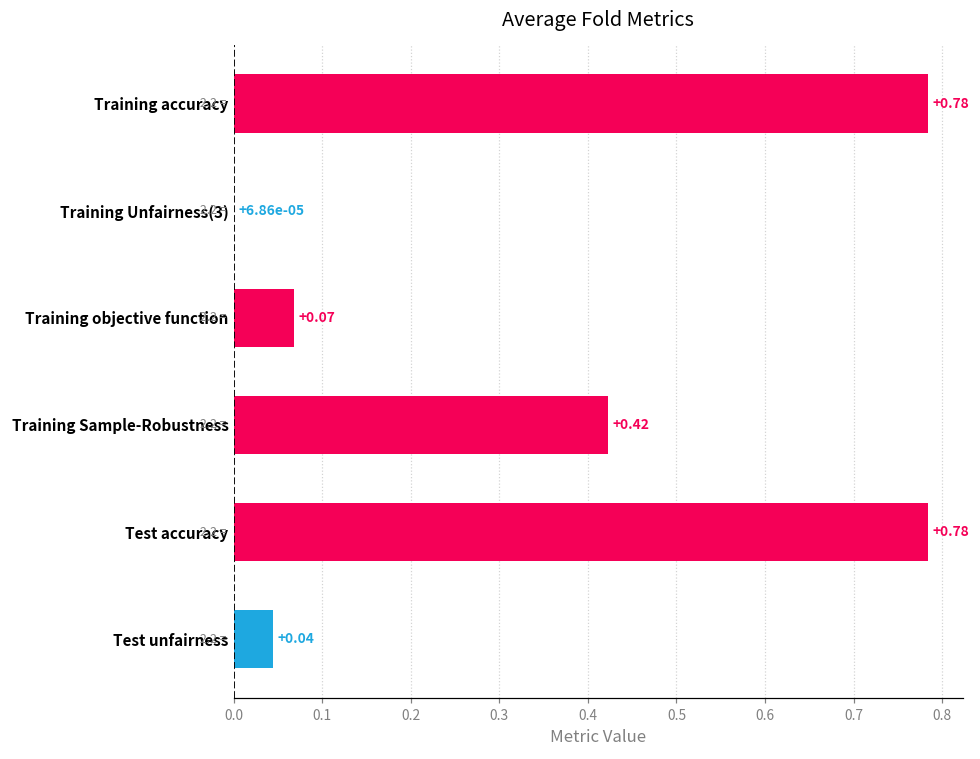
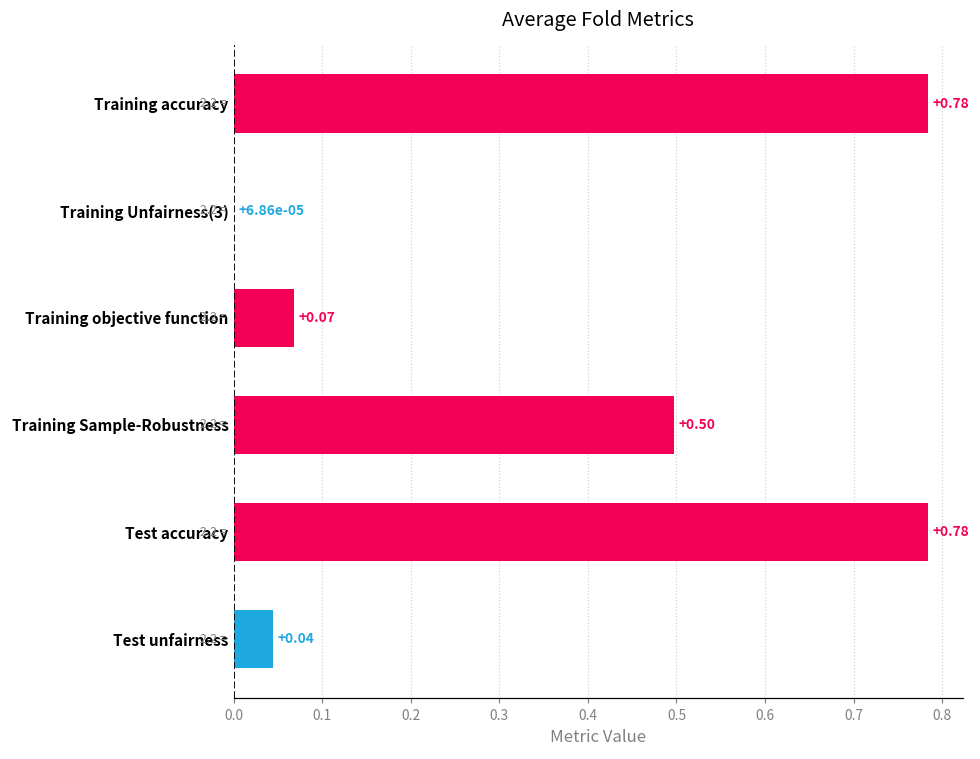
Training Sample-Robustness: +0.42 -> +0.50
